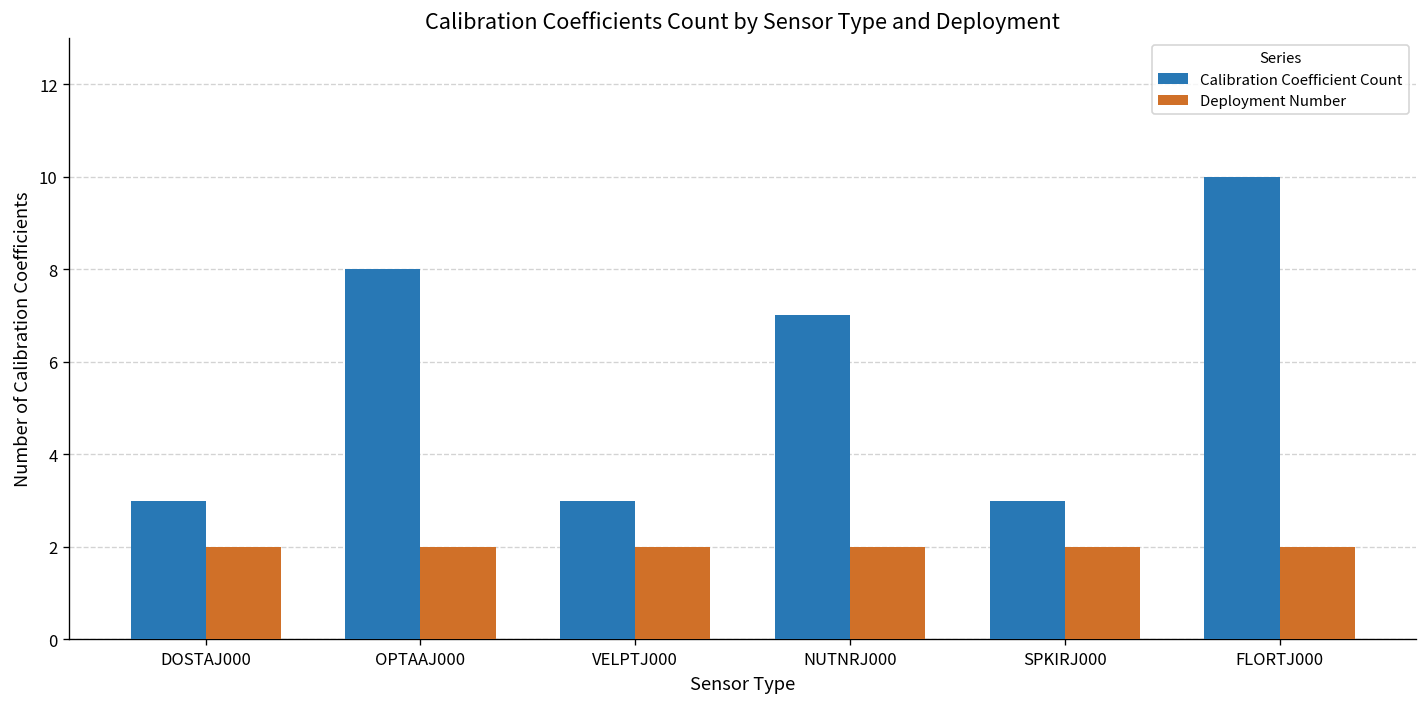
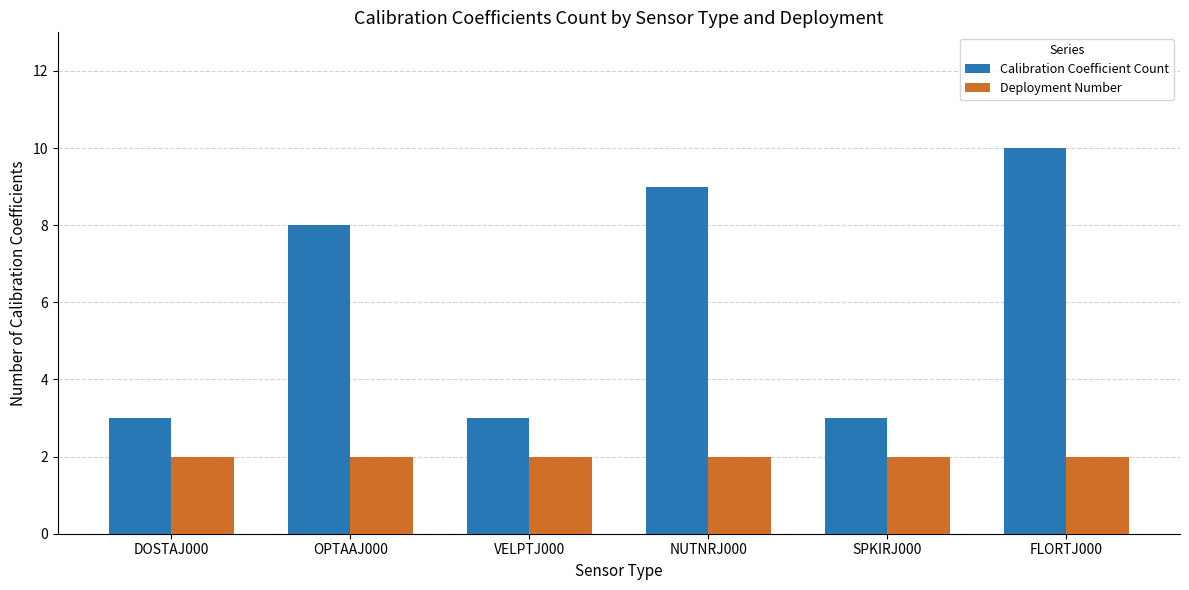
Calibration Coefficient Count, NUTNRJ000: 7 -> 9
